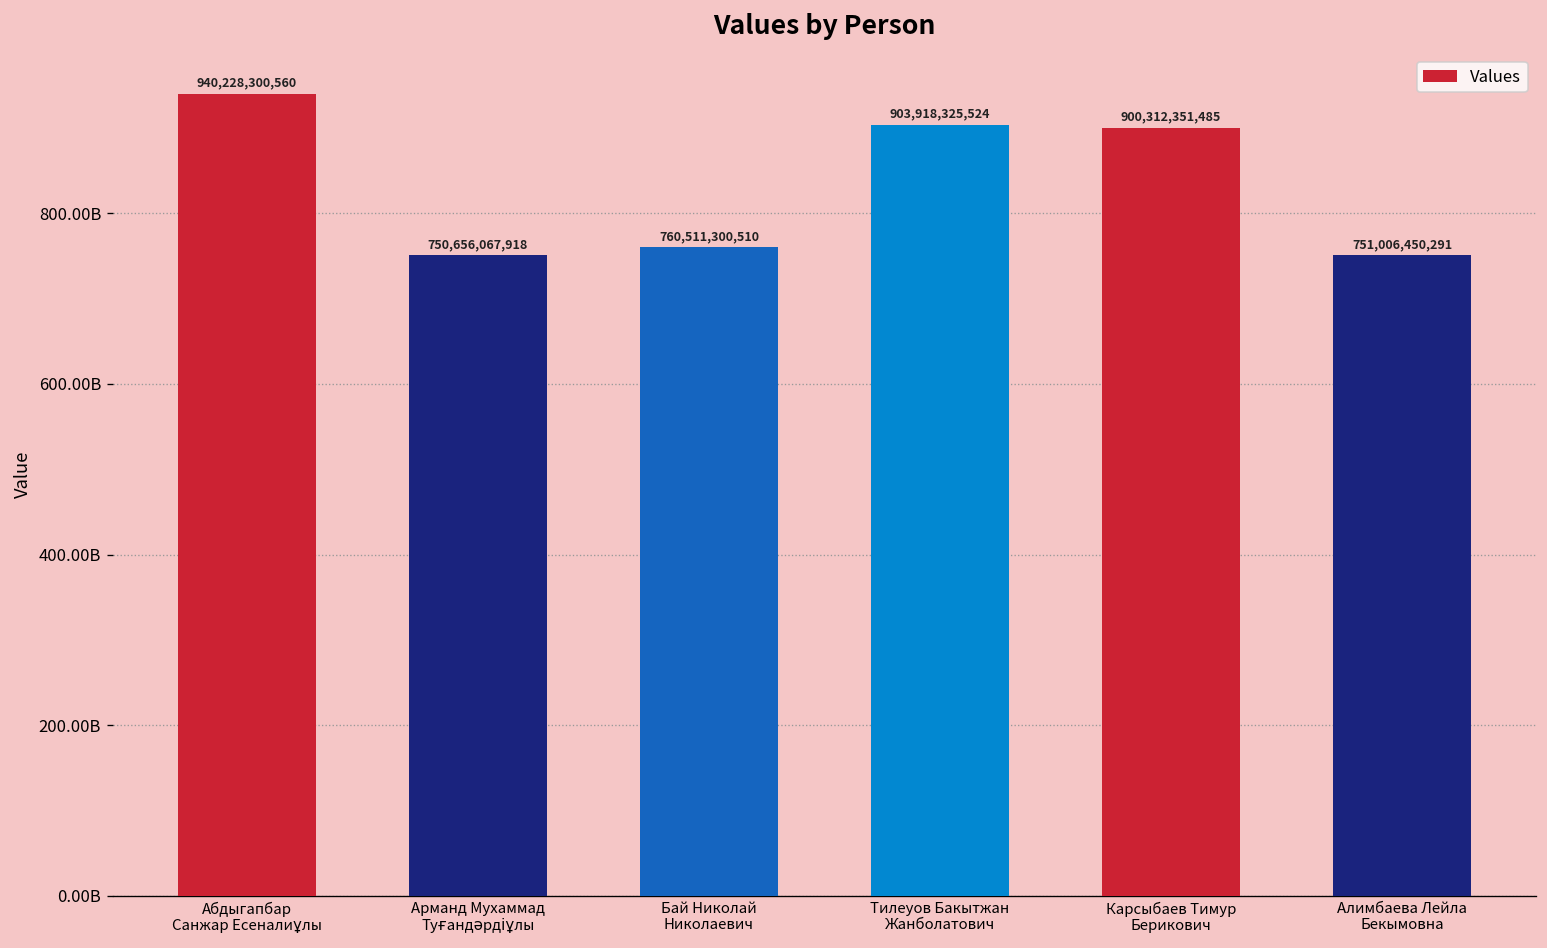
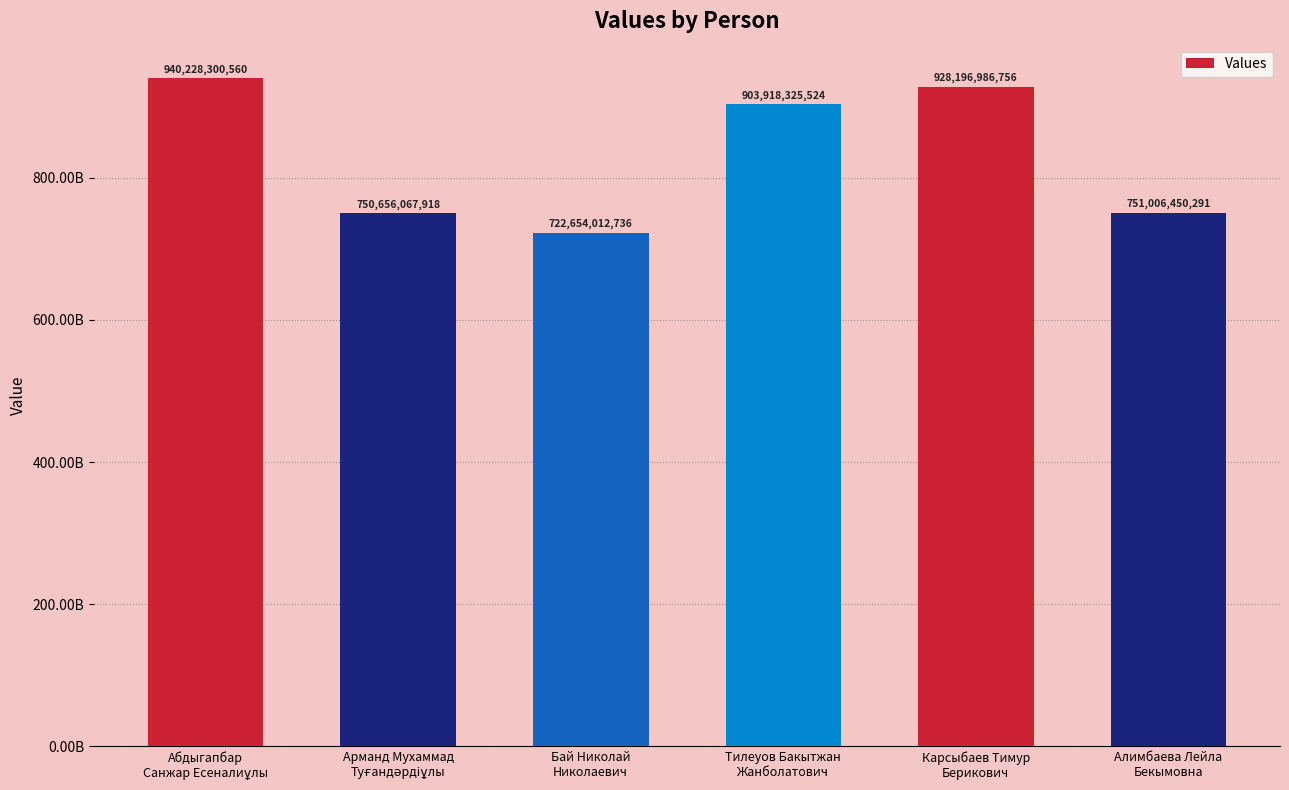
Бай Николай Николаевич: 760,511,300,510 -> 722,654,012,736
Карсыбаев Тимур Берикович: 900,312,351,485 -> 928,196,986,756
